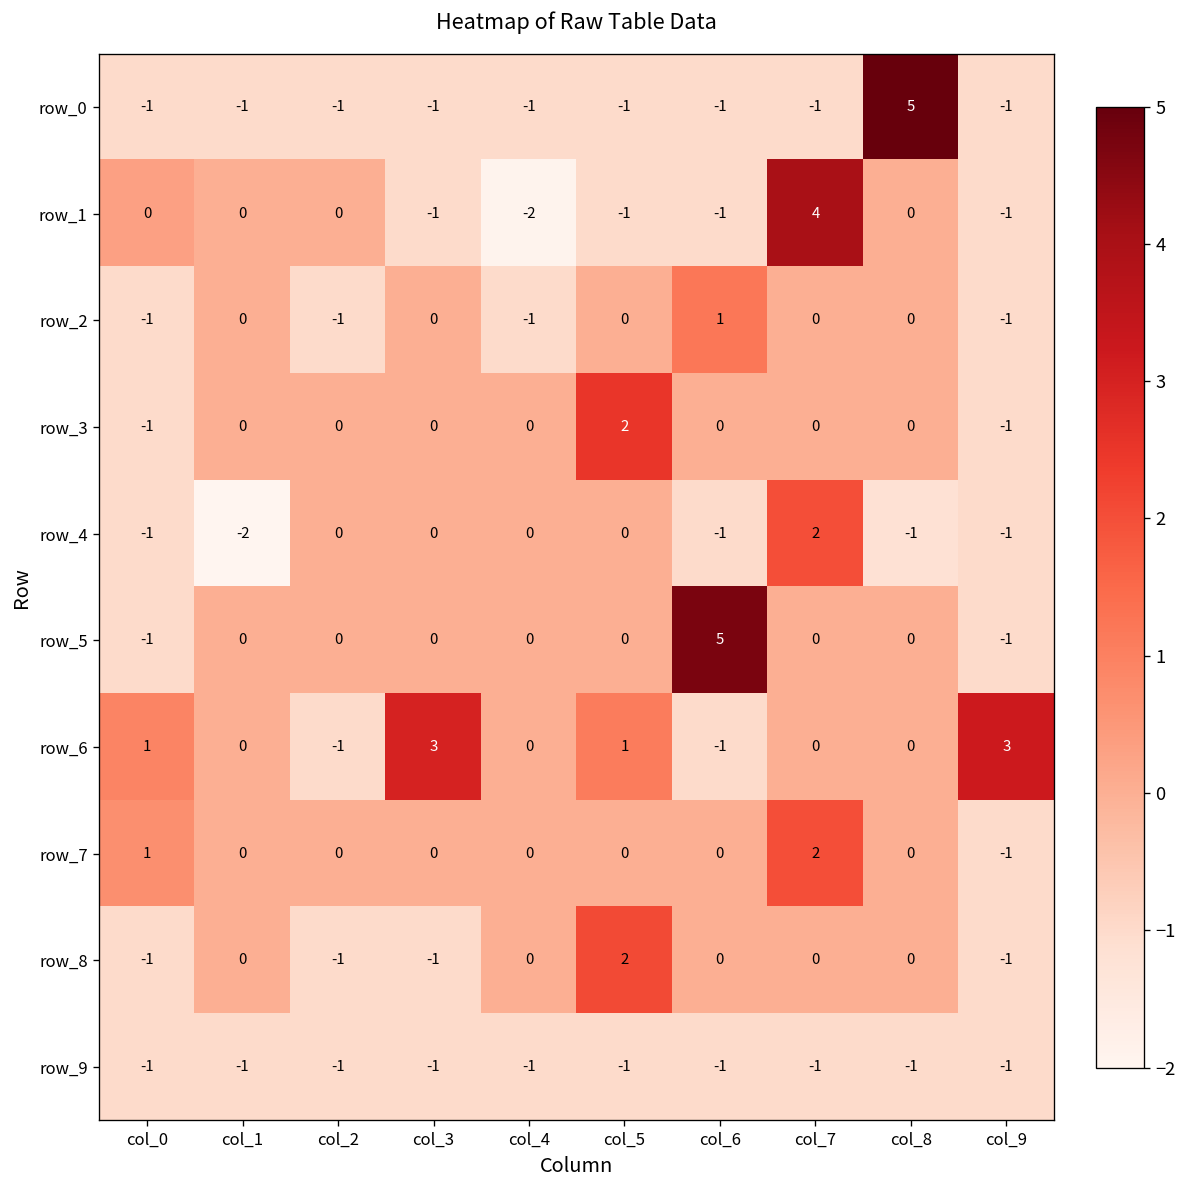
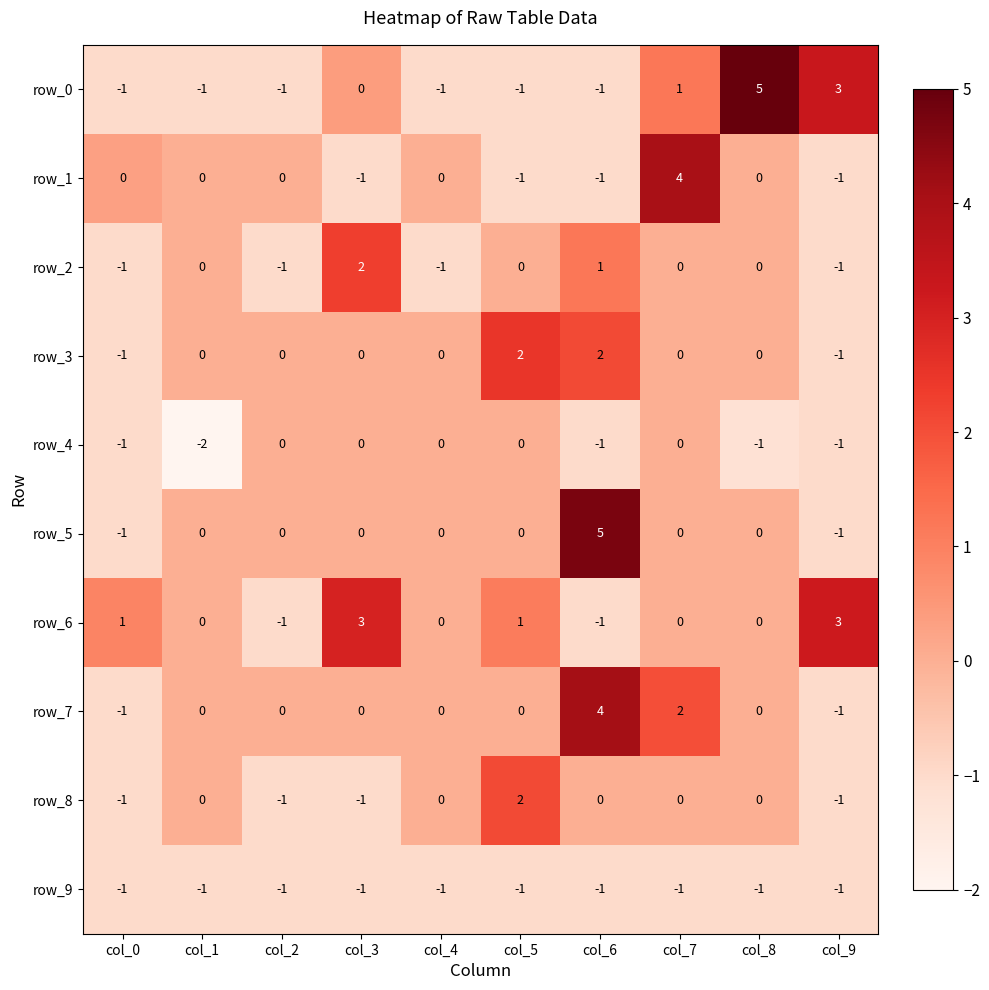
row_0, col_3: -1 -> 0
row_0, col_7: -1 -> 1
row_0, col_9: -1 -> 3
row_1, col_4: -2 -> 0
row_2, col_3: 0 -> 2
row_3, col_6: 0 -> 2
row_4, col_7: 2 -> 0
row_7, col_0: 1 -> -1
row_7, col_6: 0 -> 4
